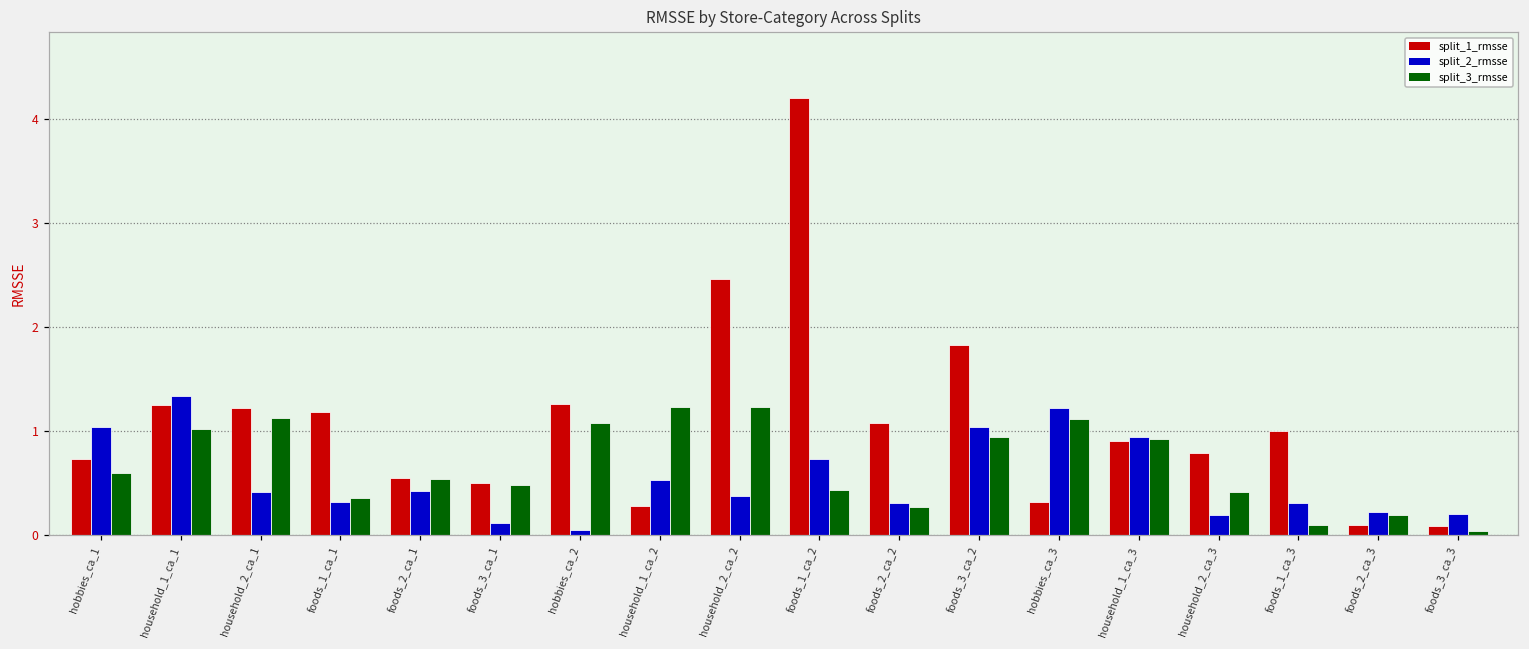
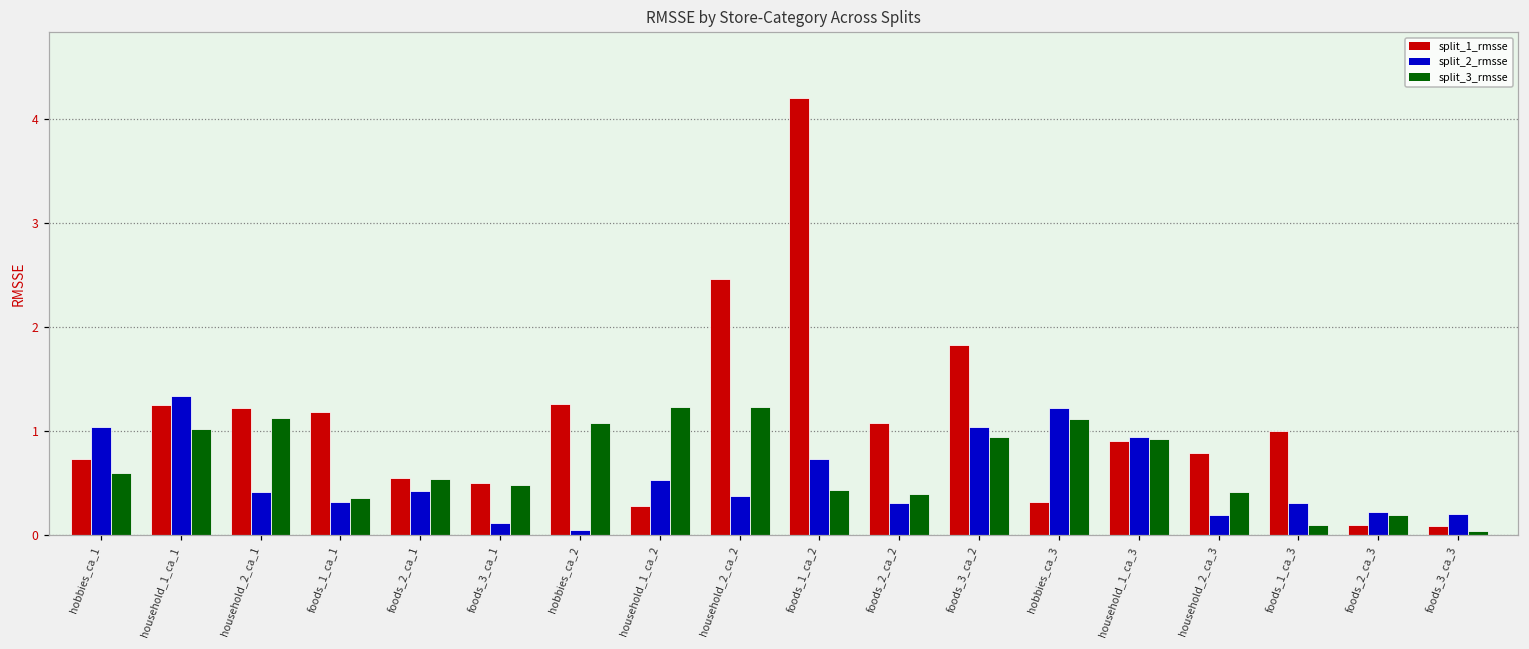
split_3_rmsse, foods_2_ca_2: 0.3 -> 0.4
